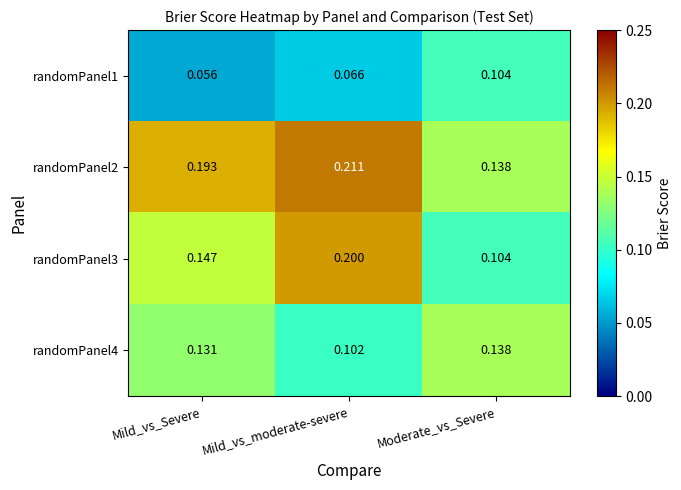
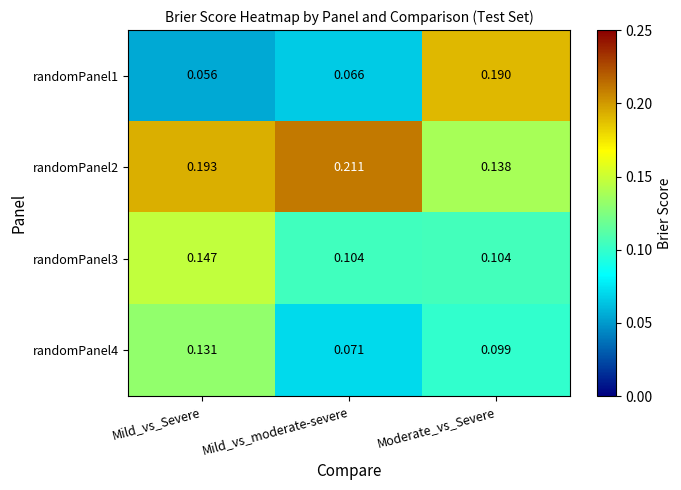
randomPanel1, Moderate_vs_Severe: 0.104 -> 0.190
randomPanel3, Mild_vs_moderate-severe: 0.200 -> 0.104
randomPanel4, Mild_vs_moderate-severe: 0.102 -> 0.071
randomPanel4, Moderate_vs_Severe: 0.138 -> 0.099
